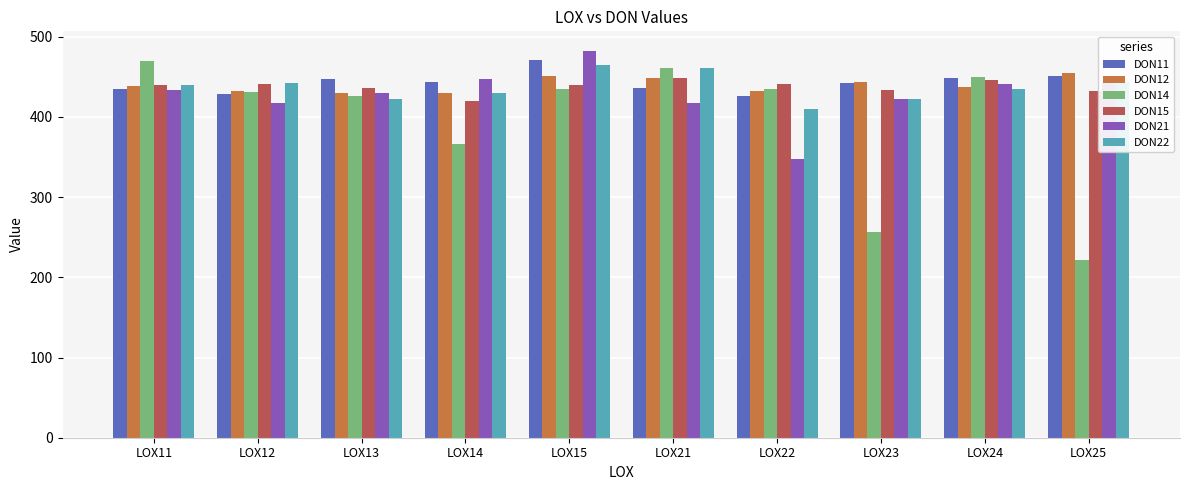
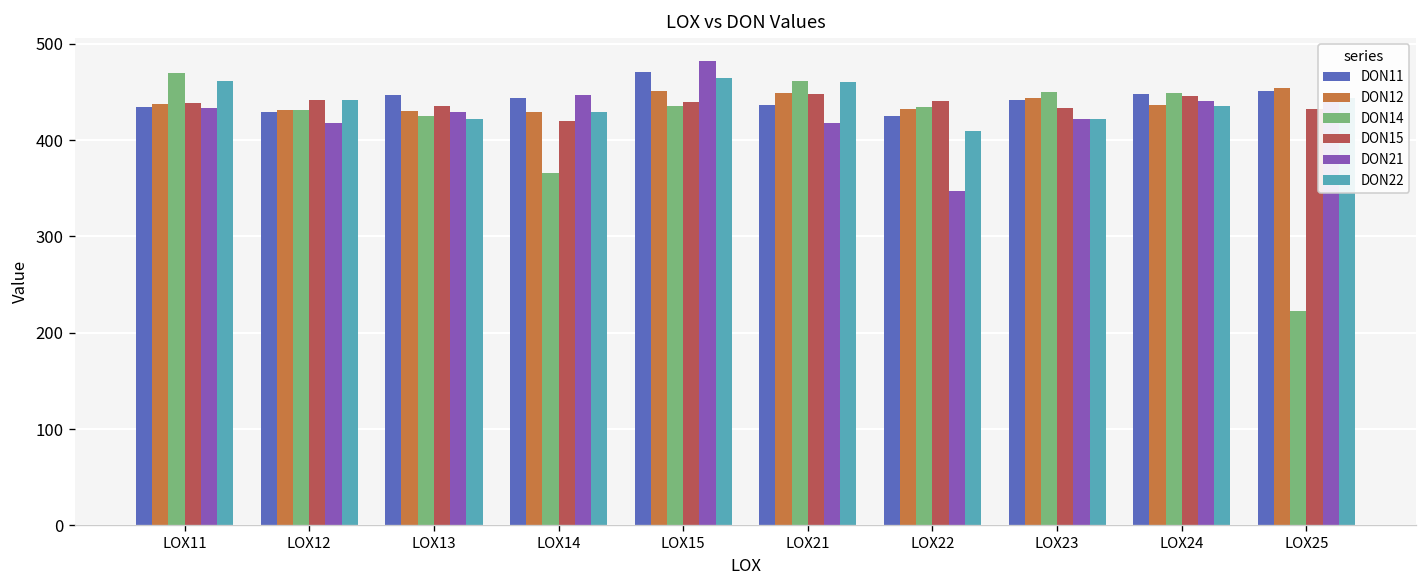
DON22, LOX11: 440 -> 460
DON14, LOX23: 260 -> 450
